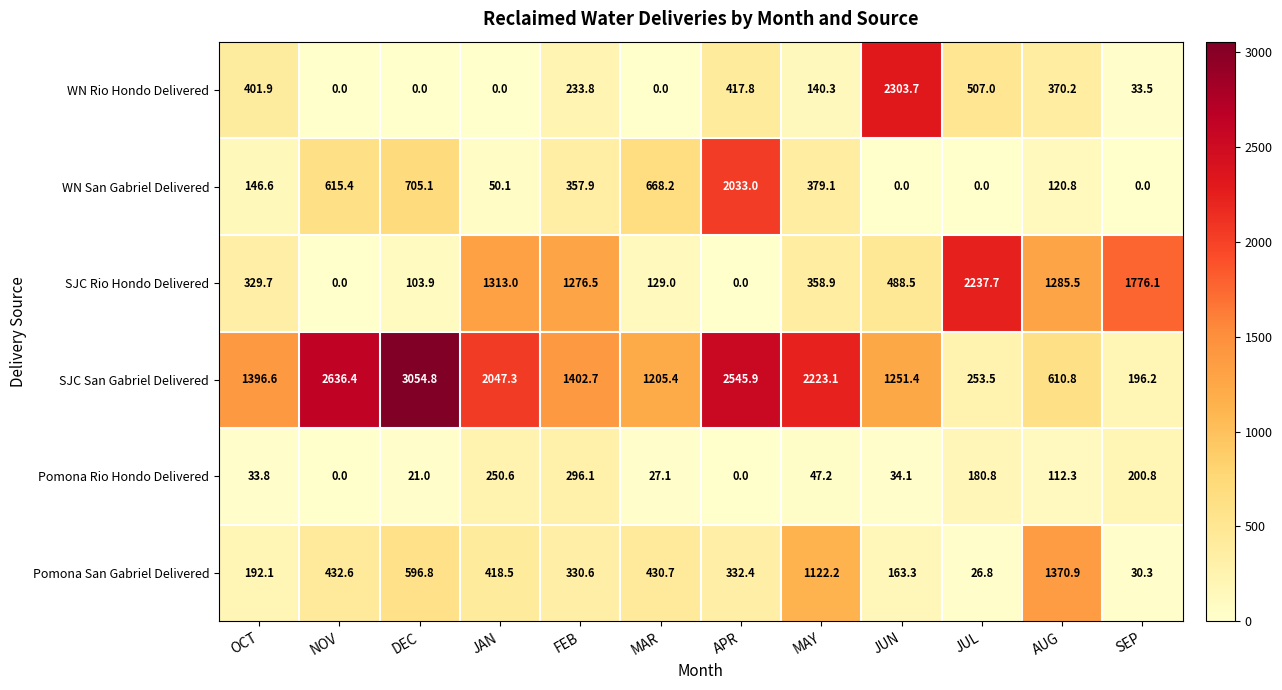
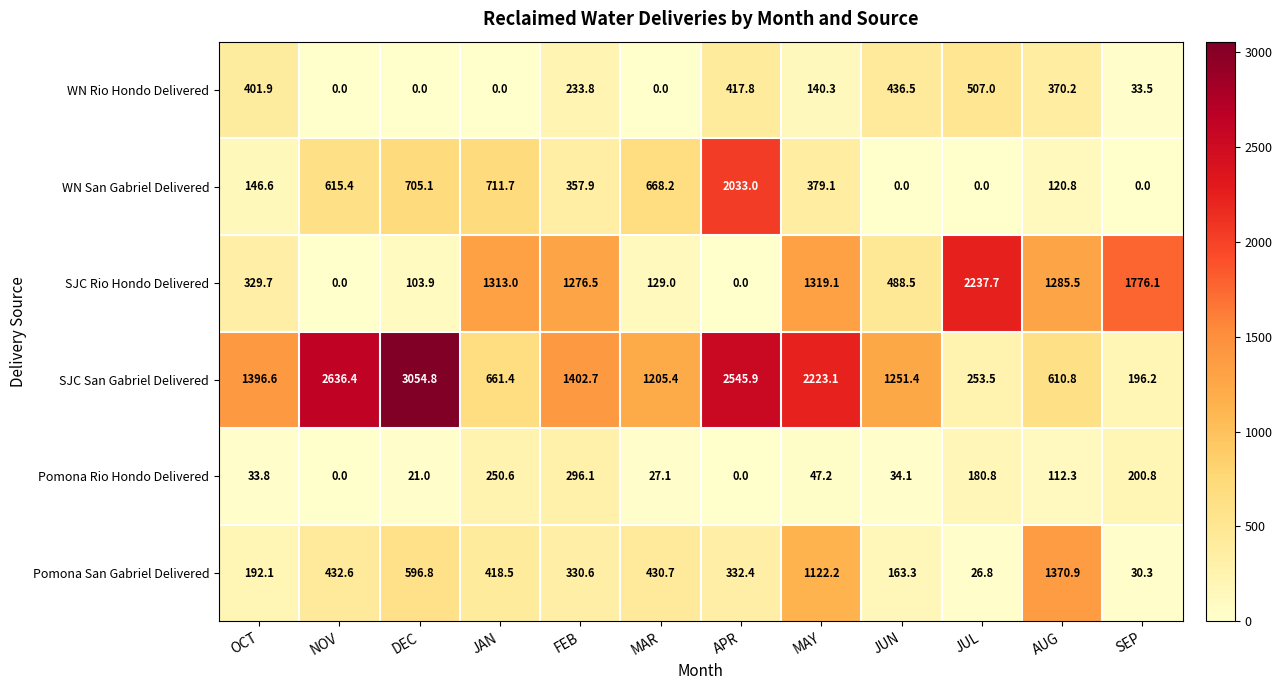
WN Rio Hondo Delivered, JUN: 2303.7 -> 436.5
WN San Gabriel Delivered, JAN: 50.1 -> 711.7
SJC Rio Hondo Delivered, MAY: 358.9 -> 1319.1
SJC San Gabriel Delivered, JAN: 2047.3 -> 661.4
